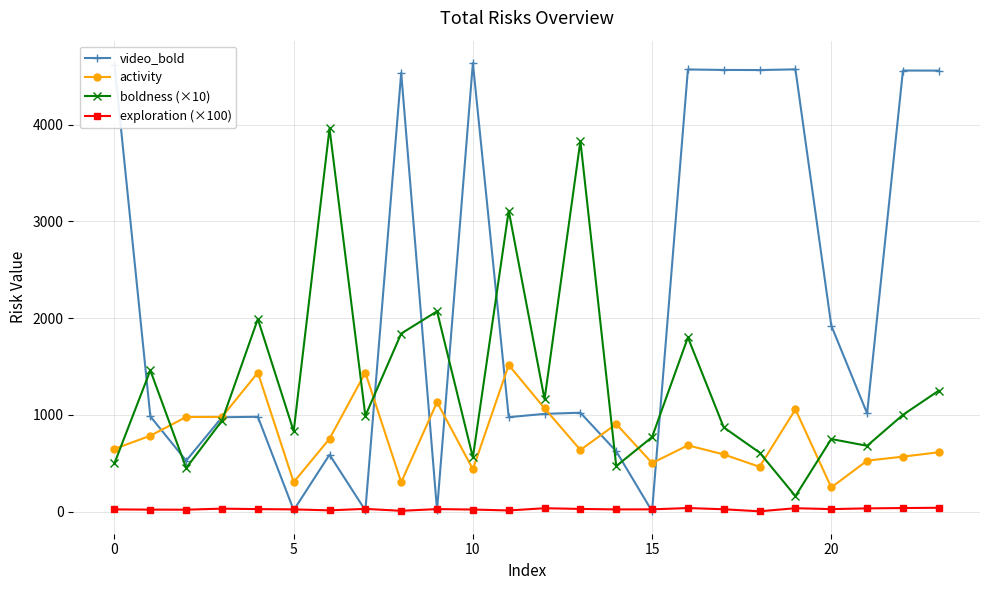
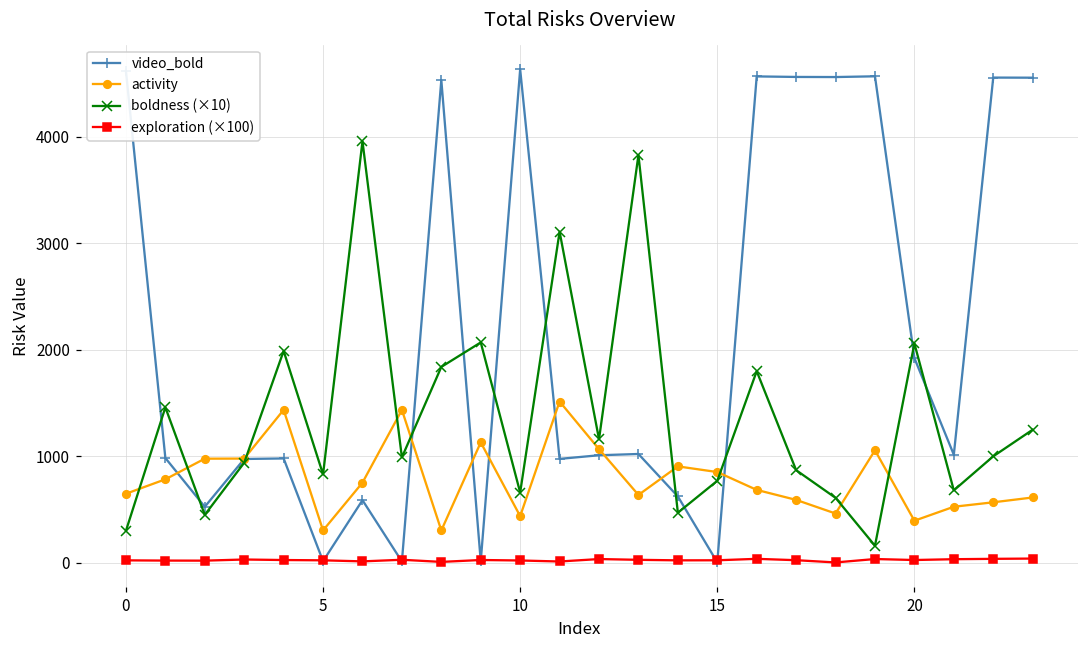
boldness (×10), 0: 500 -> 300
boldness (×10), 10: 600 -> 700
activity, 15: 500 -> 900
activity, 20: 200 -> 400
boldness (×10), 20: 800 -> 2100
